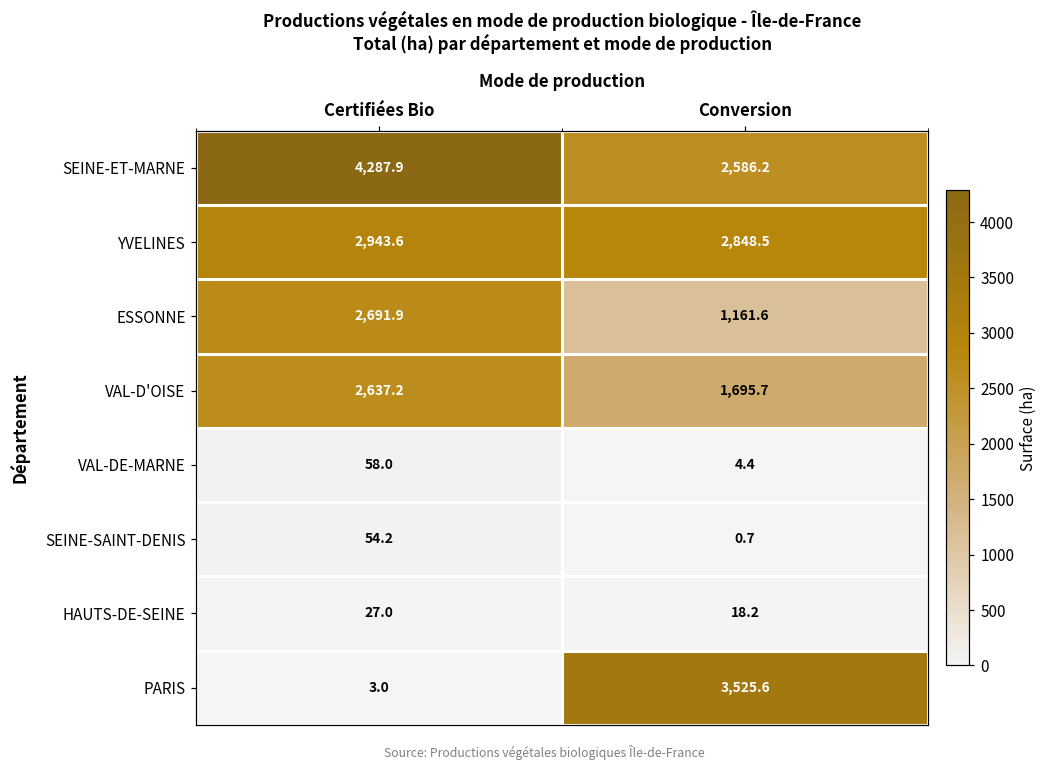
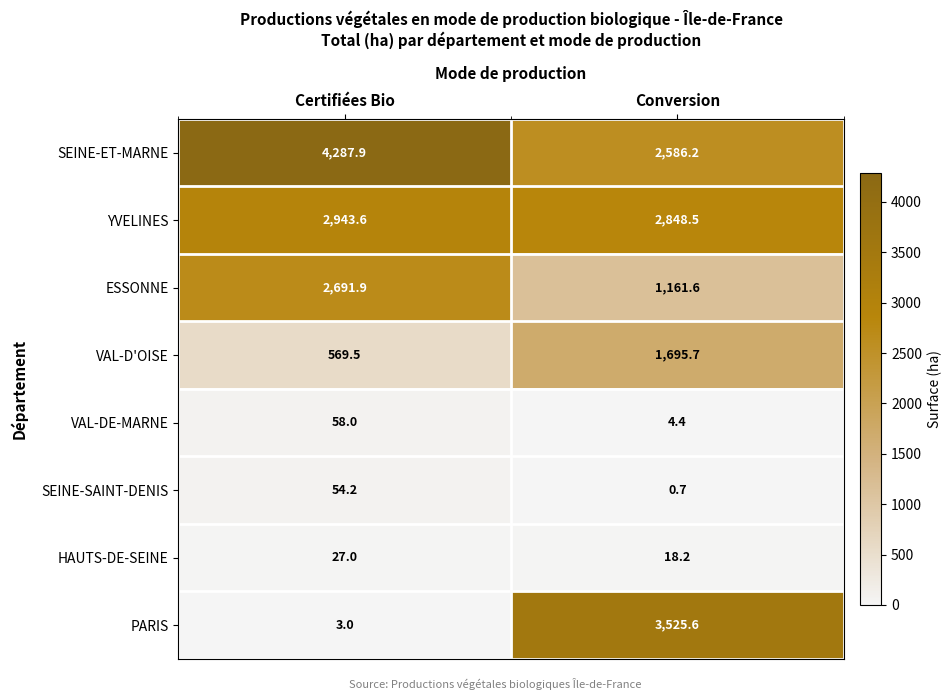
VAL-D'OISE, Certifiées Bio: 2,637.2 -> 569.5
